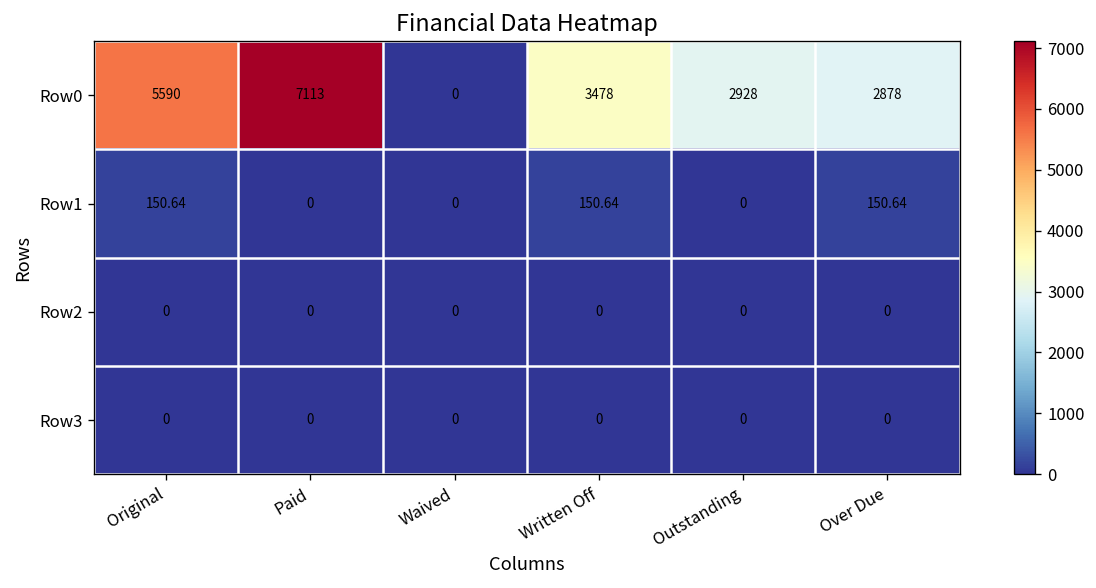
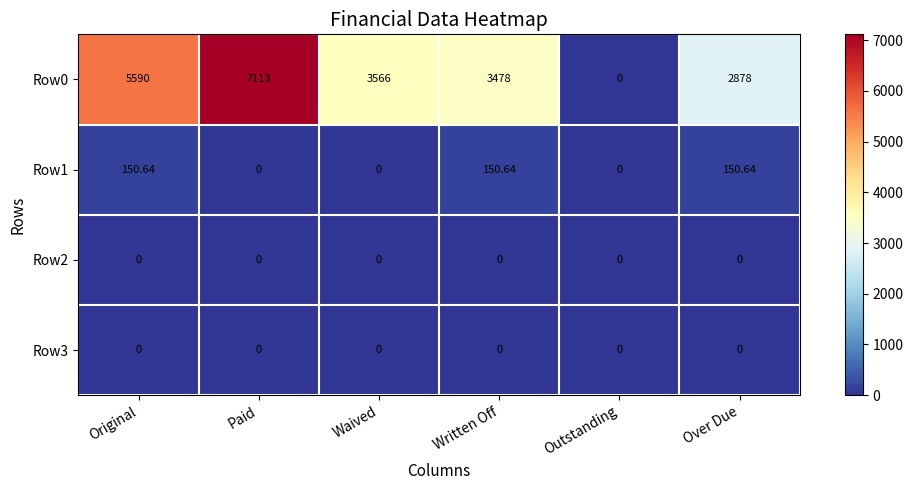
Row0, Waived: 0 -> 3566
Row0, Outstanding: 2928 -> 0
